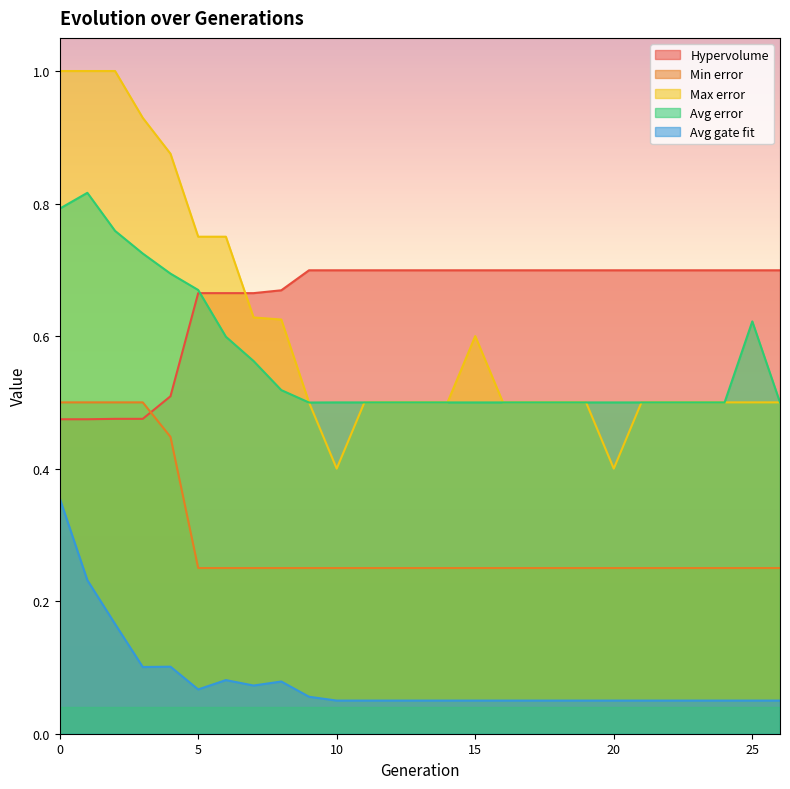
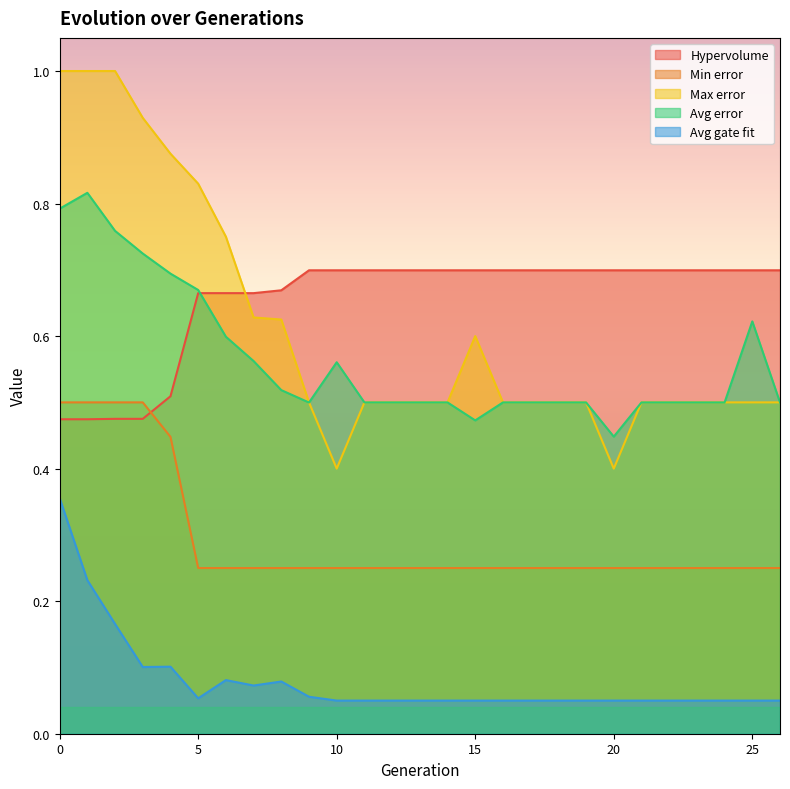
Max error, 5: 0.75 -> 0.83
Avg gate fit, 5: 0.07 -> 0.05
Avg error, 10: 0.50 -> 0.56
Avg error, 15: 0.50 -> 0.47
Avg error, 20: 0.50 -> 0.45
